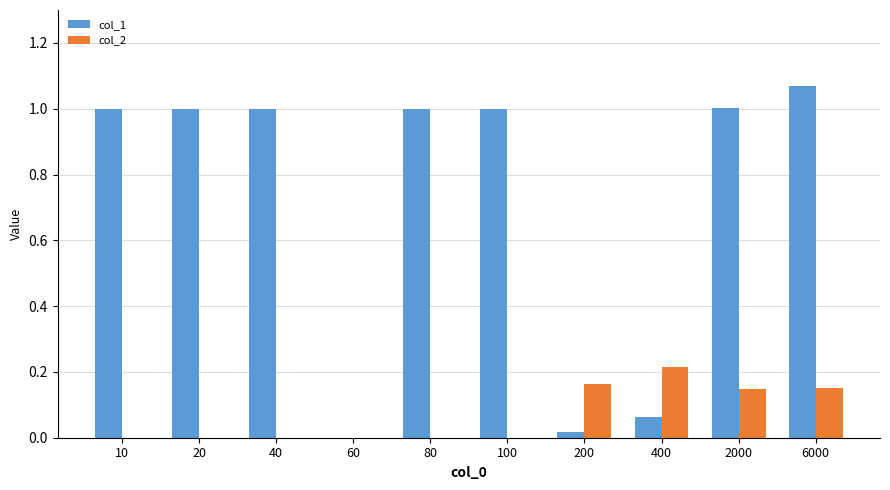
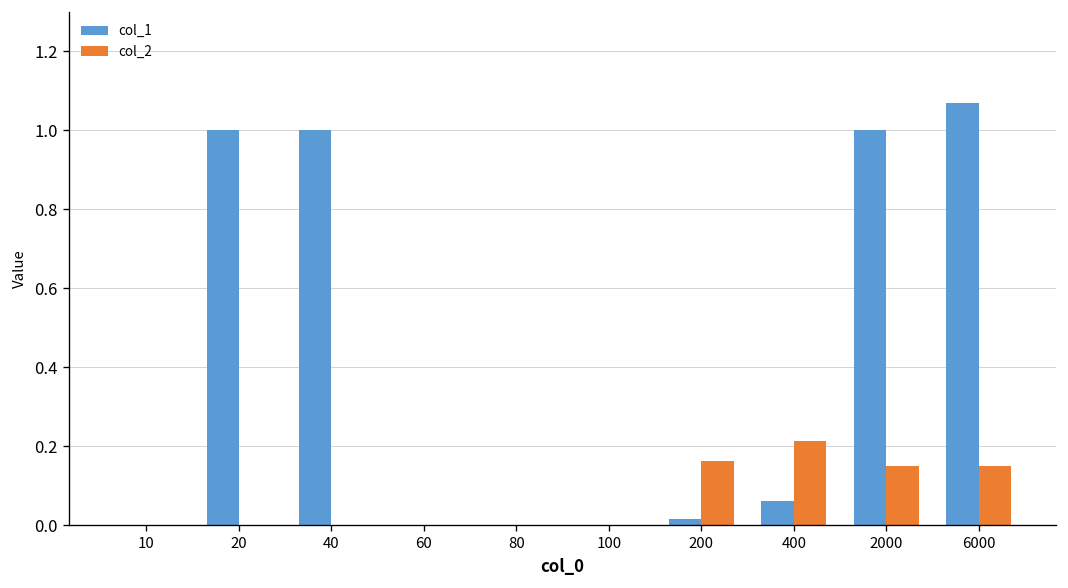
col_1, 10: 1 -> 0
col_1, 80: 1 -> 0
col_1, 100: 1 -> 0
